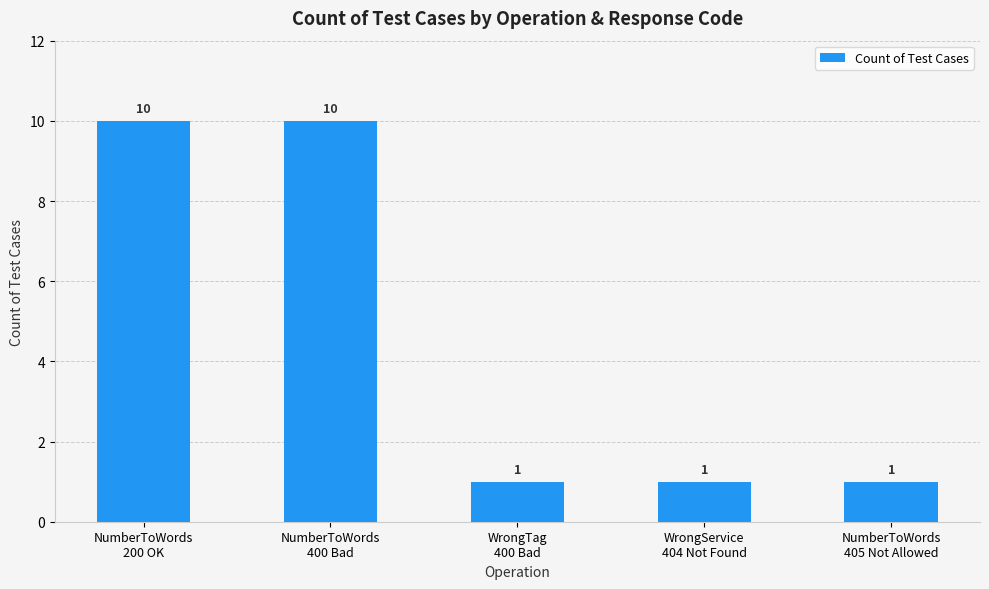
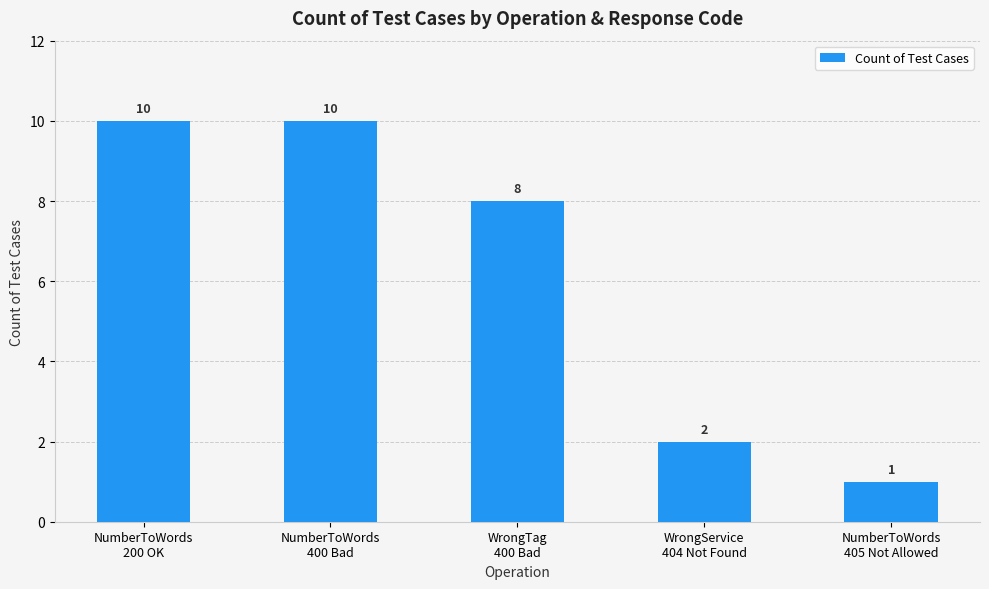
WrongTag 400 Bad: 1 -> 8
WrongService 404 Not Found: 1 -> 2
